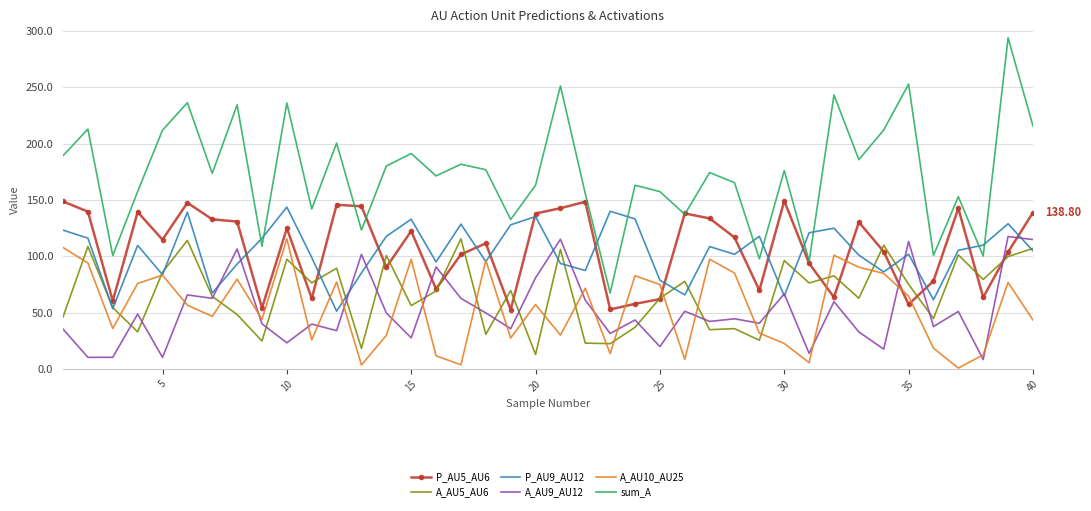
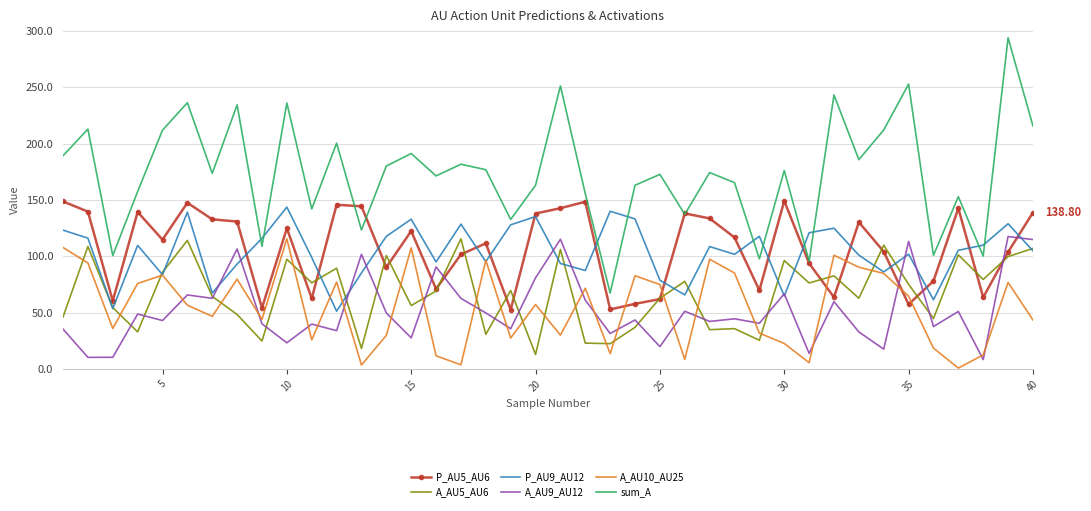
A_AU9_AU12, 5: 10 -> 43
A_AU10_AU25, 15: 97 -> 107
sum_A, 25: 157 -> 173
